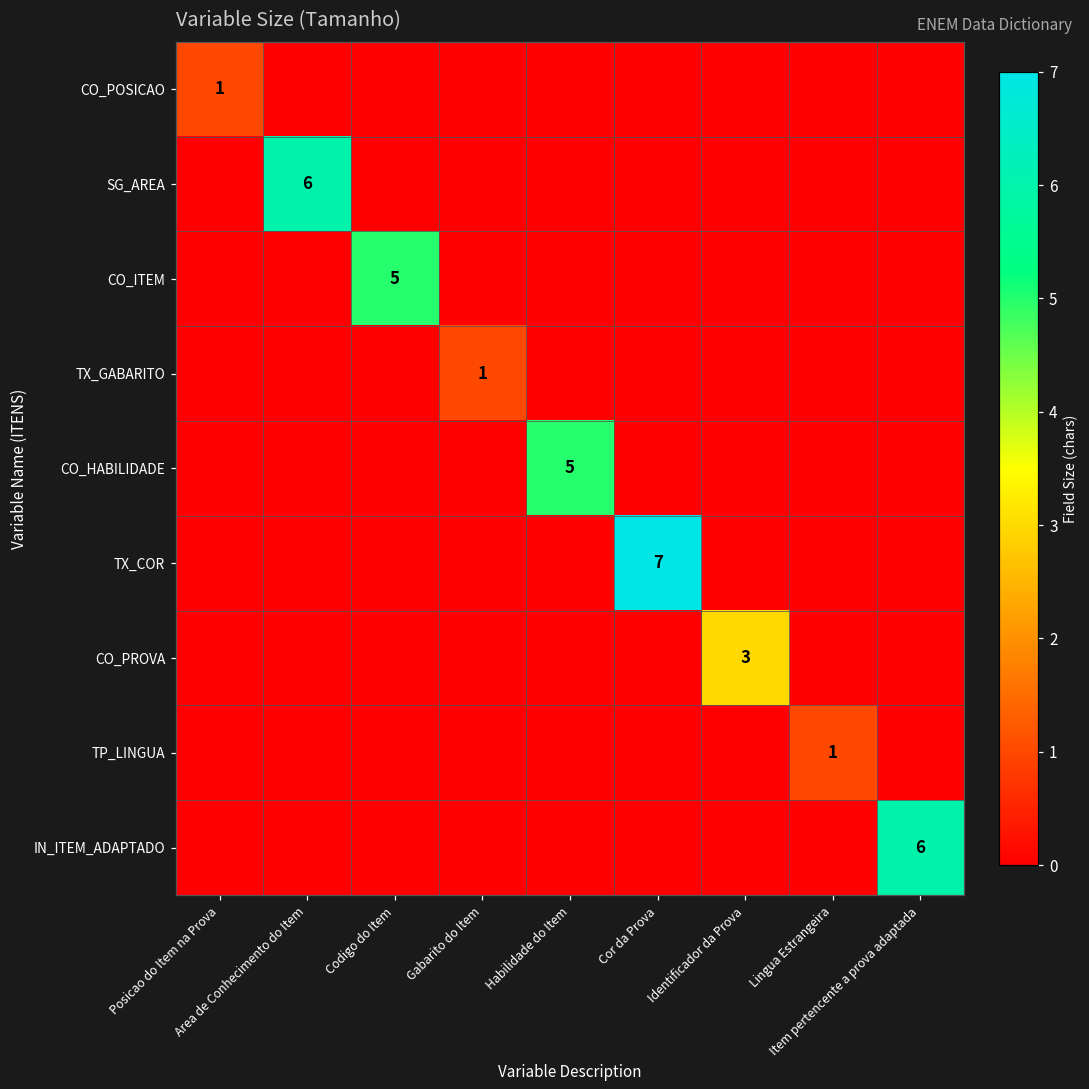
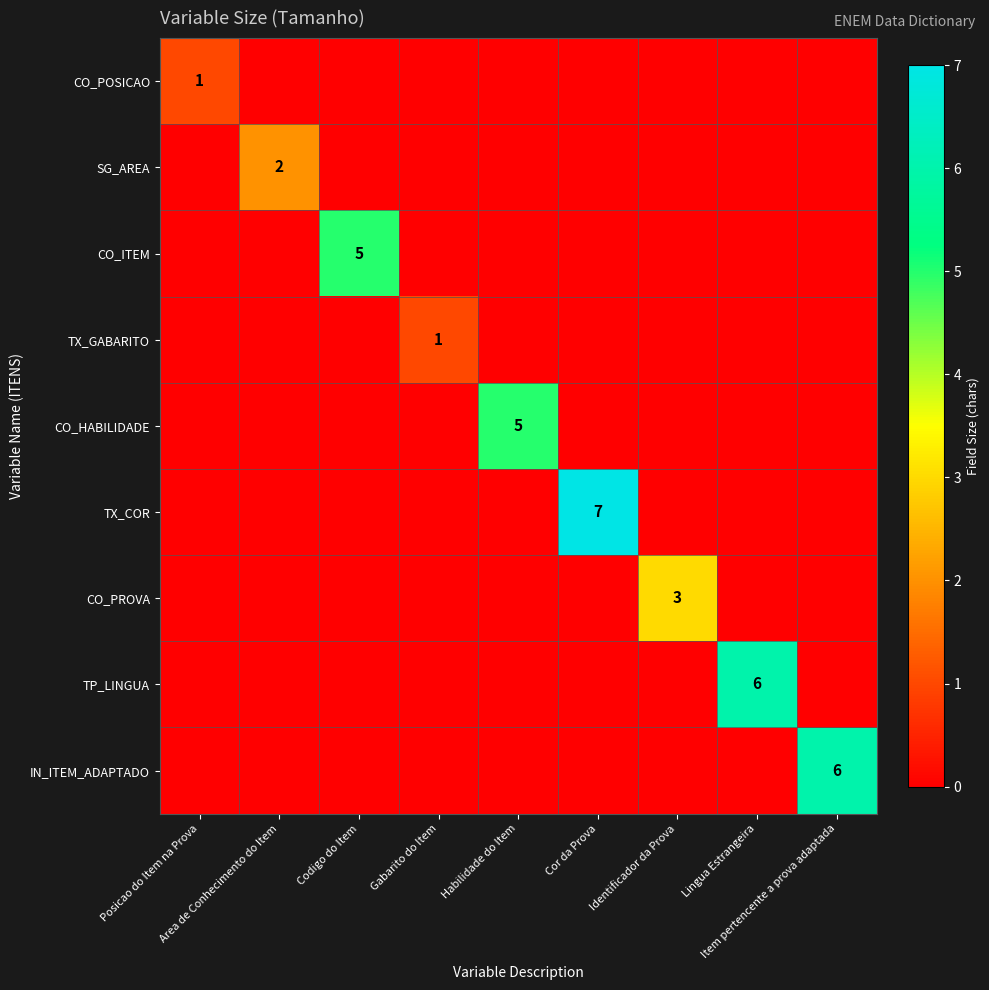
SG_AREA, Area de Conhecimento do Item: 6 -> 2
TP_LINGUA, Lingua Estrangeira: 1 -> 6
